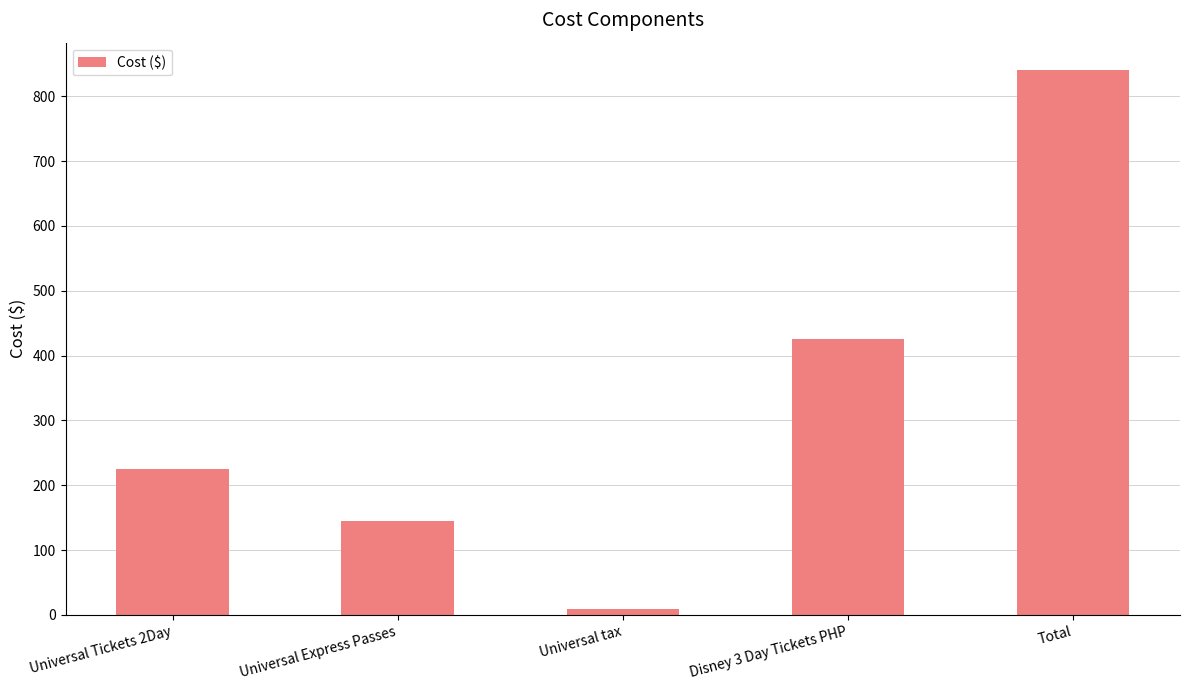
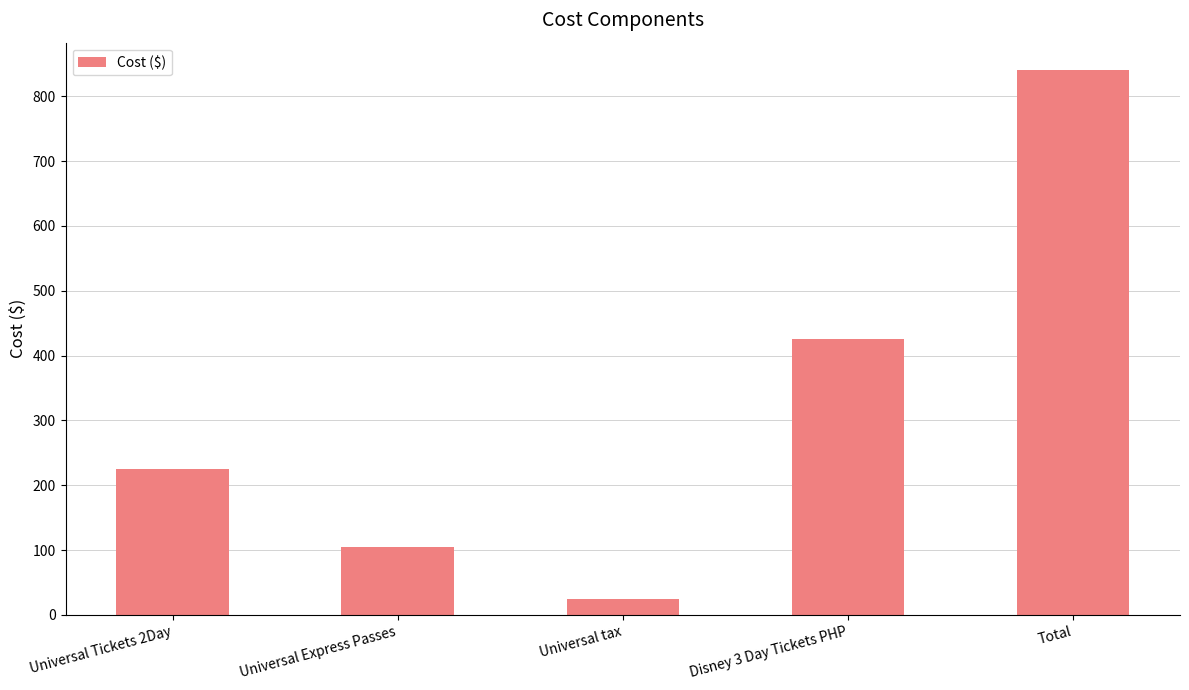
Universal Express Passes: 140 -> 110
Universal tax: 10 -> 20
